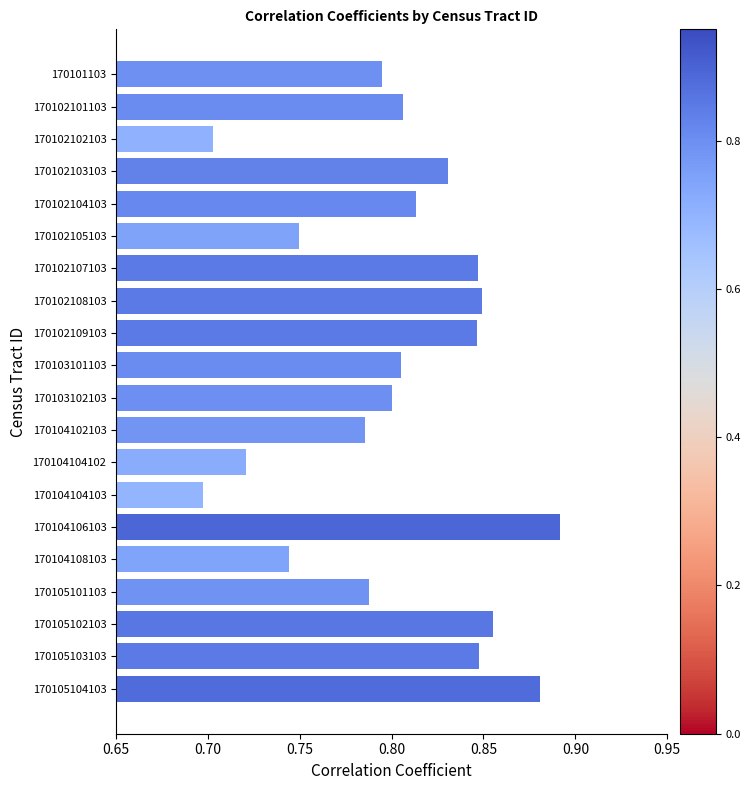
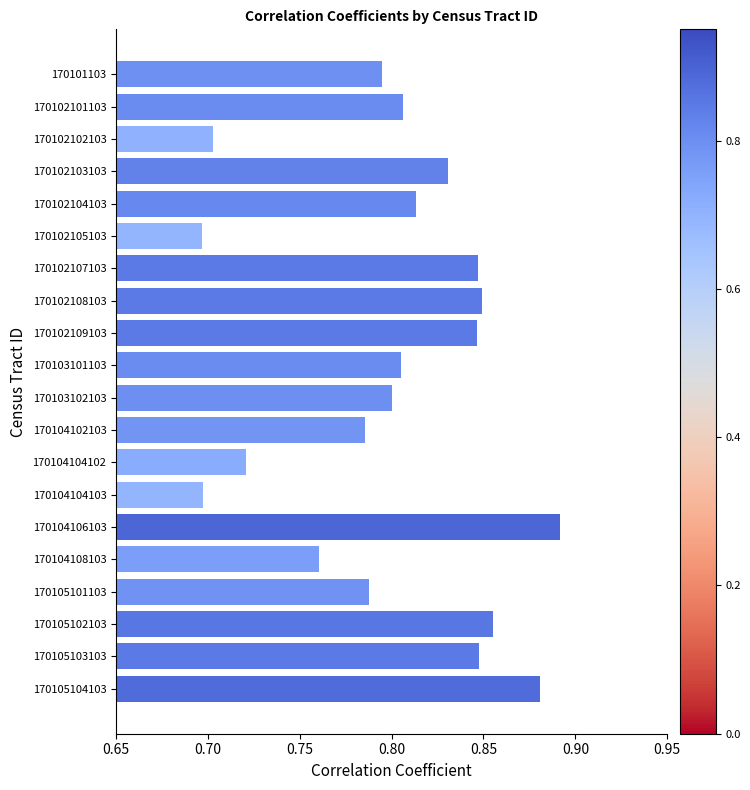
170102105103: 0.749 -> 0.697
170104108103: 0.744 -> 0.760
